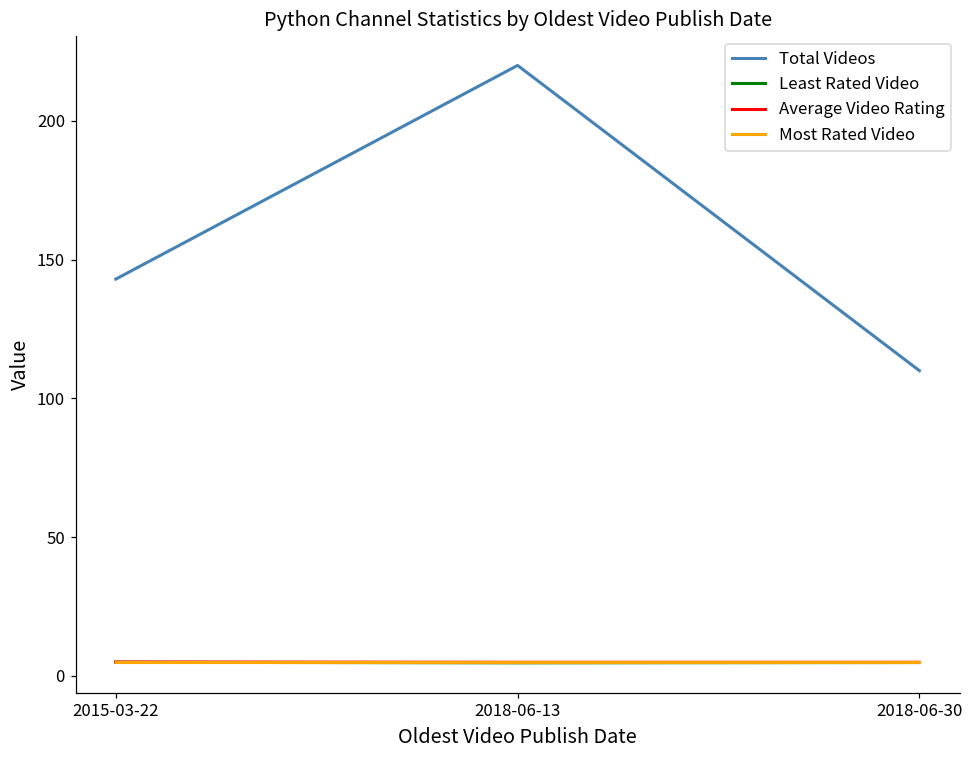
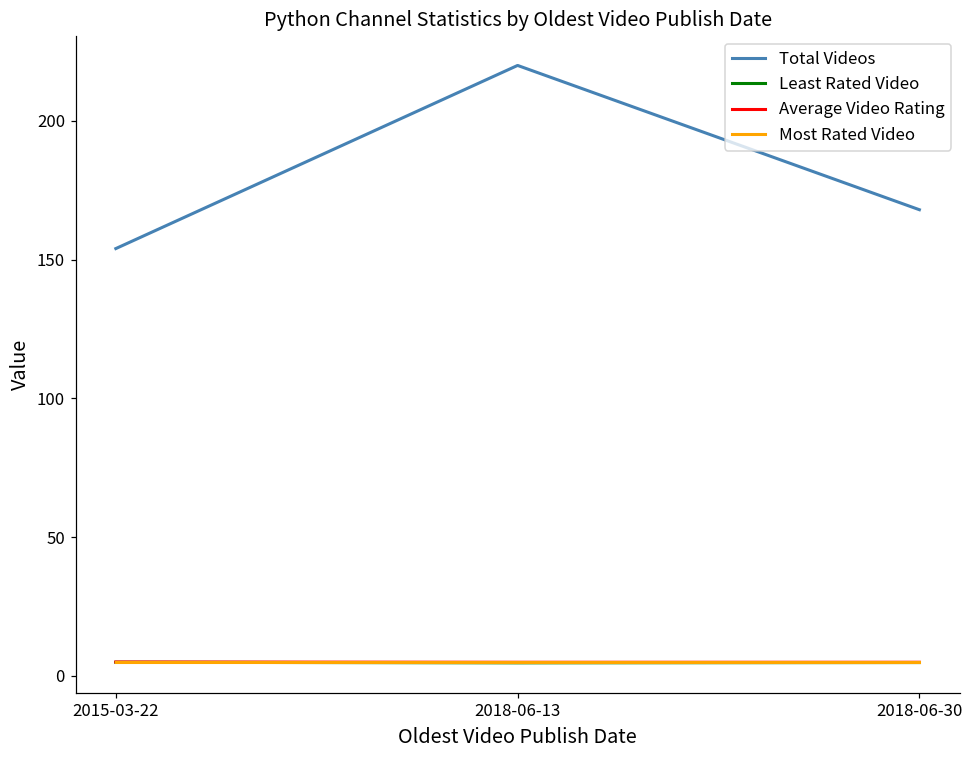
Total Videos, 2015-03-22: 143 -> 154
Total Videos, 2018-06-30: 110 -> 168
